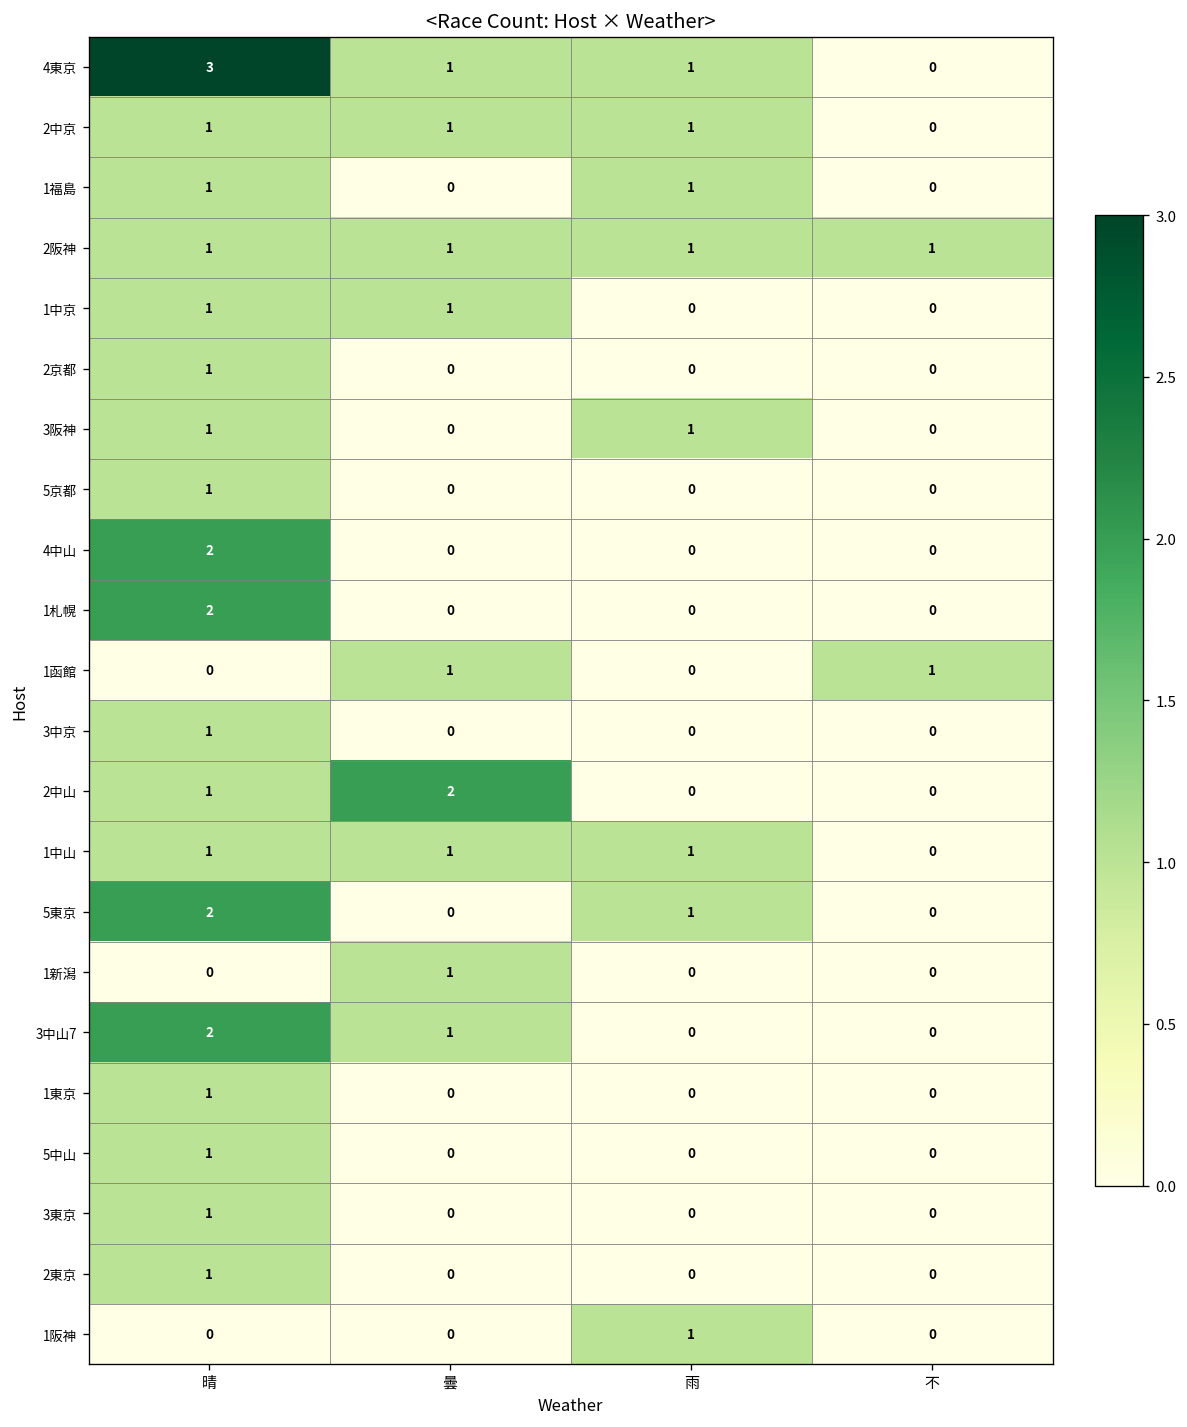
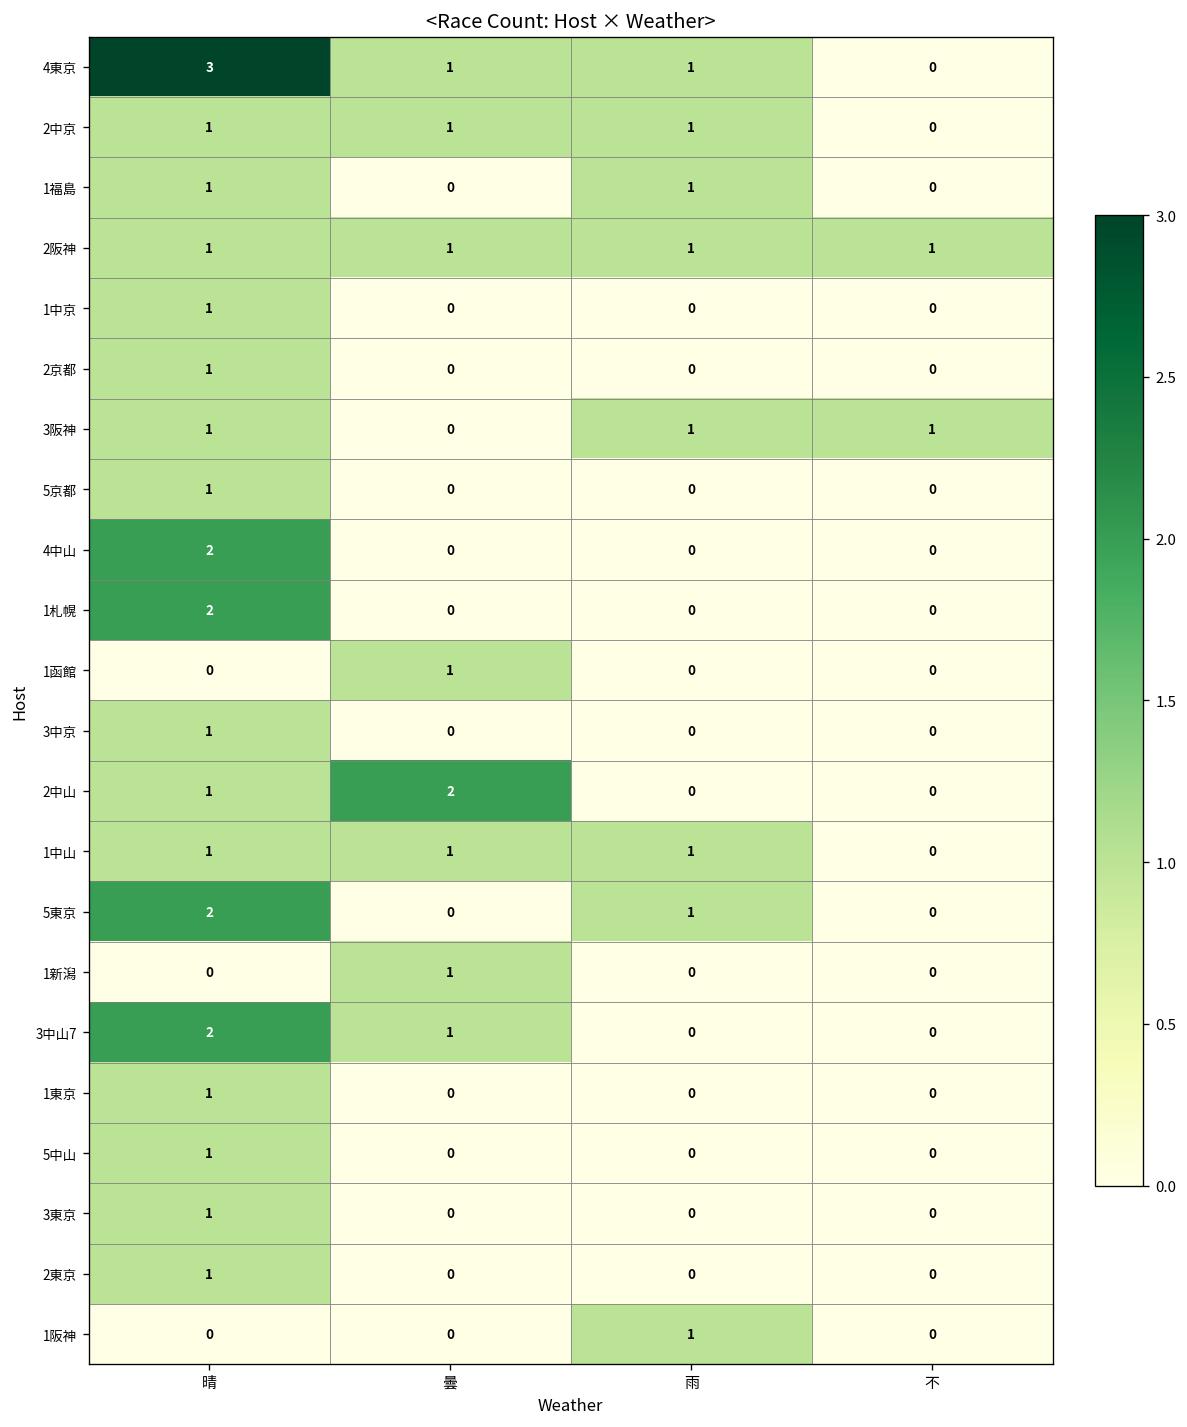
1中京, 曇: 1 -> 0
3阪神, 不: 0 -> 1
1函館, 不: 1 -> 0
